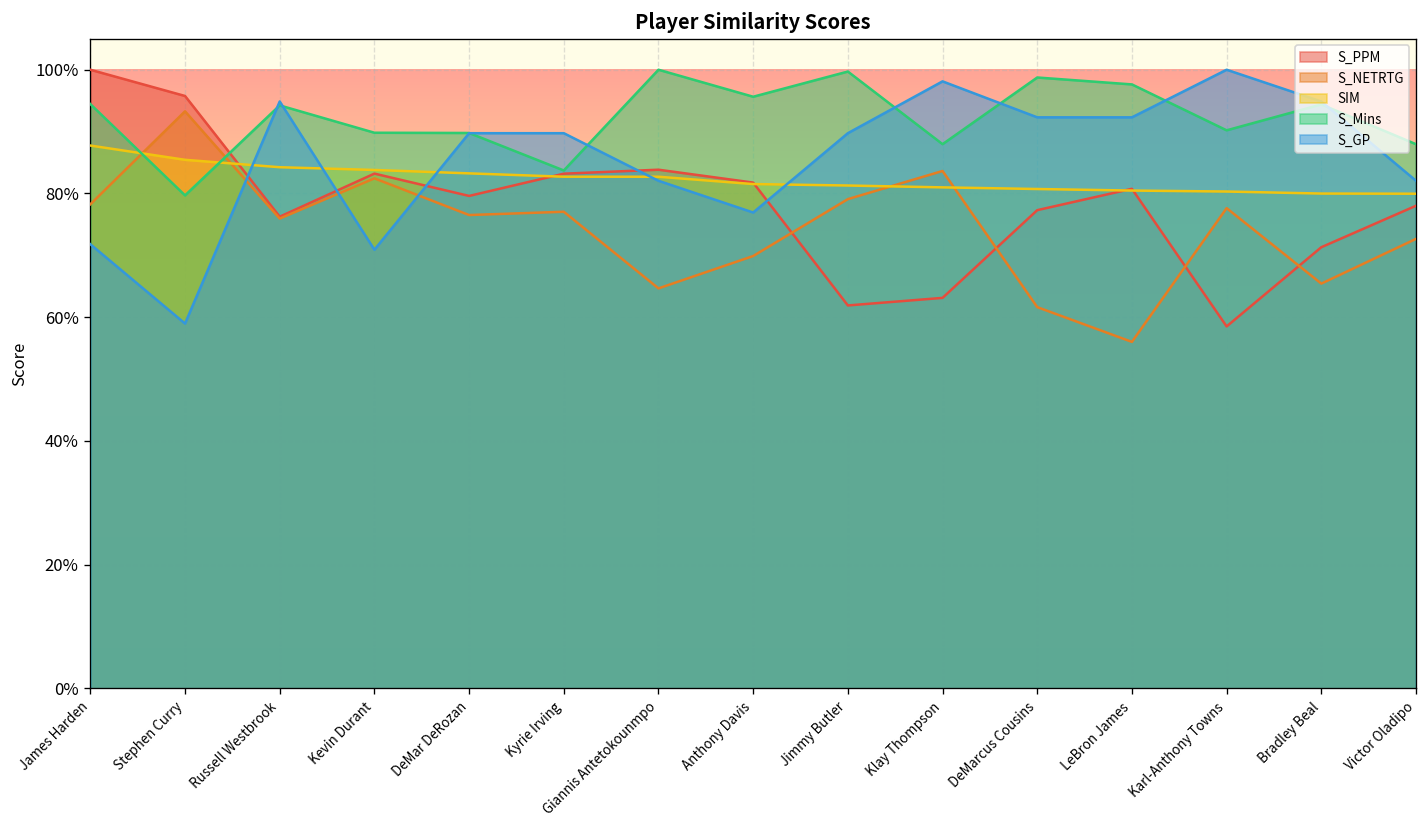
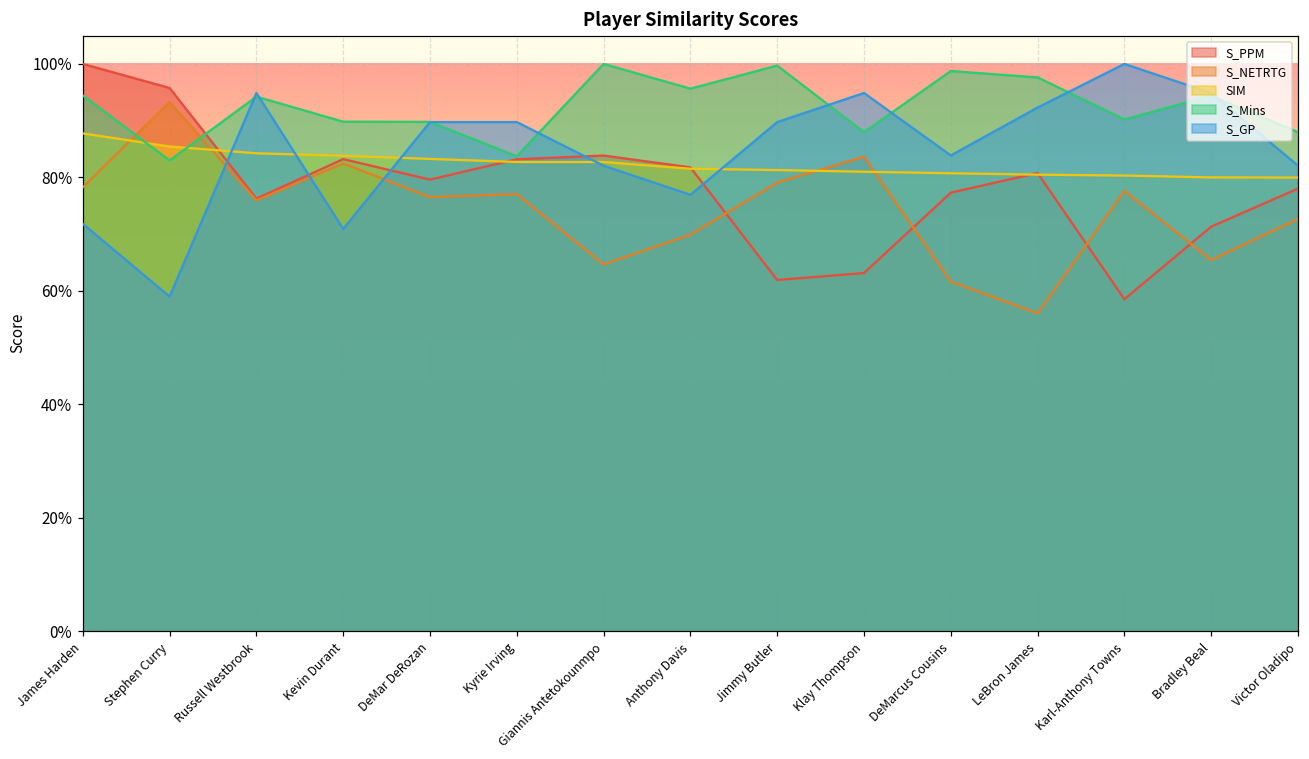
S_Mins, Stephen Curry: 80% -> 83%
S_GP, Klay Thompson: 98% -> 95%
S_GP, DeMarcus Cousins: 92% -> 84%
